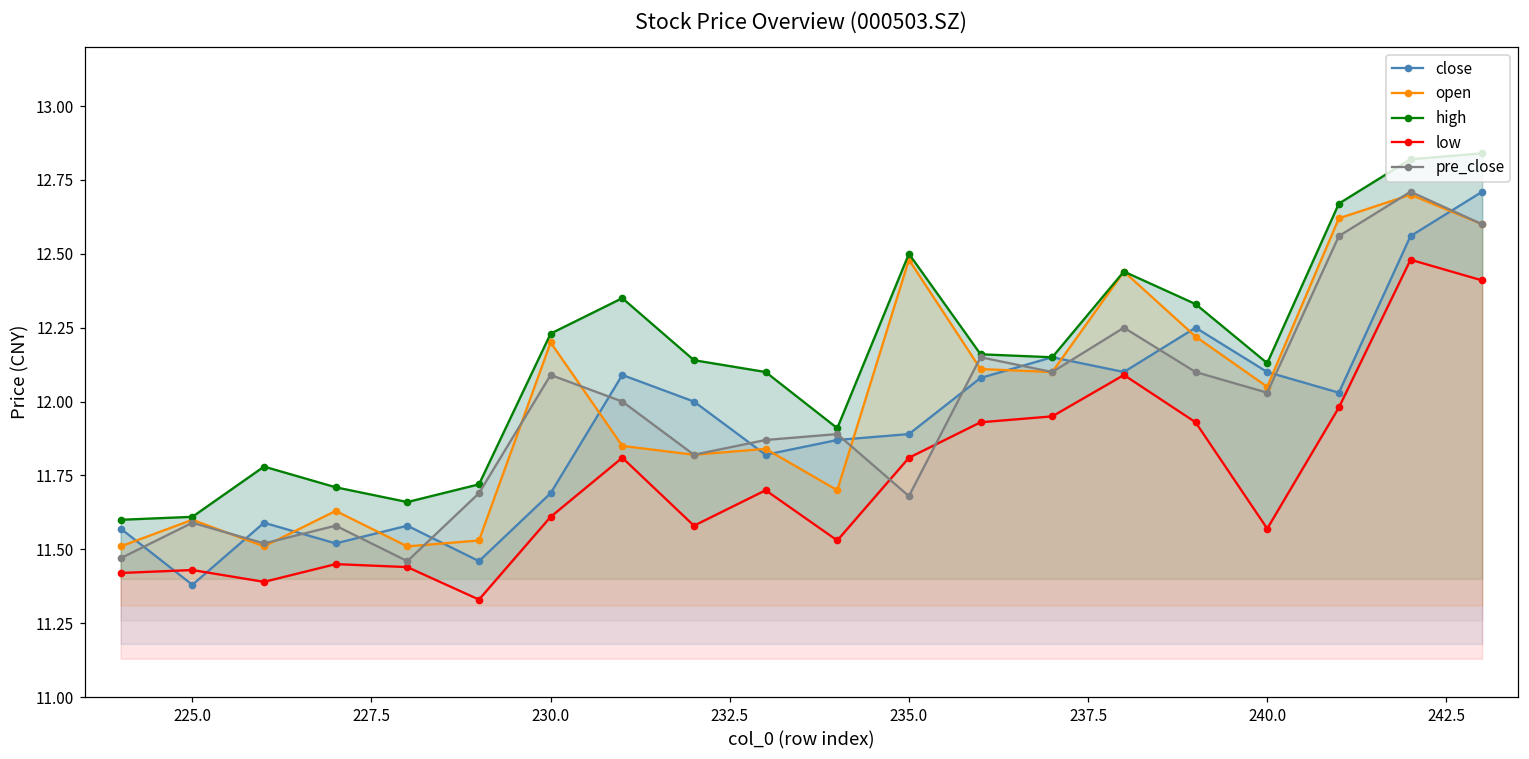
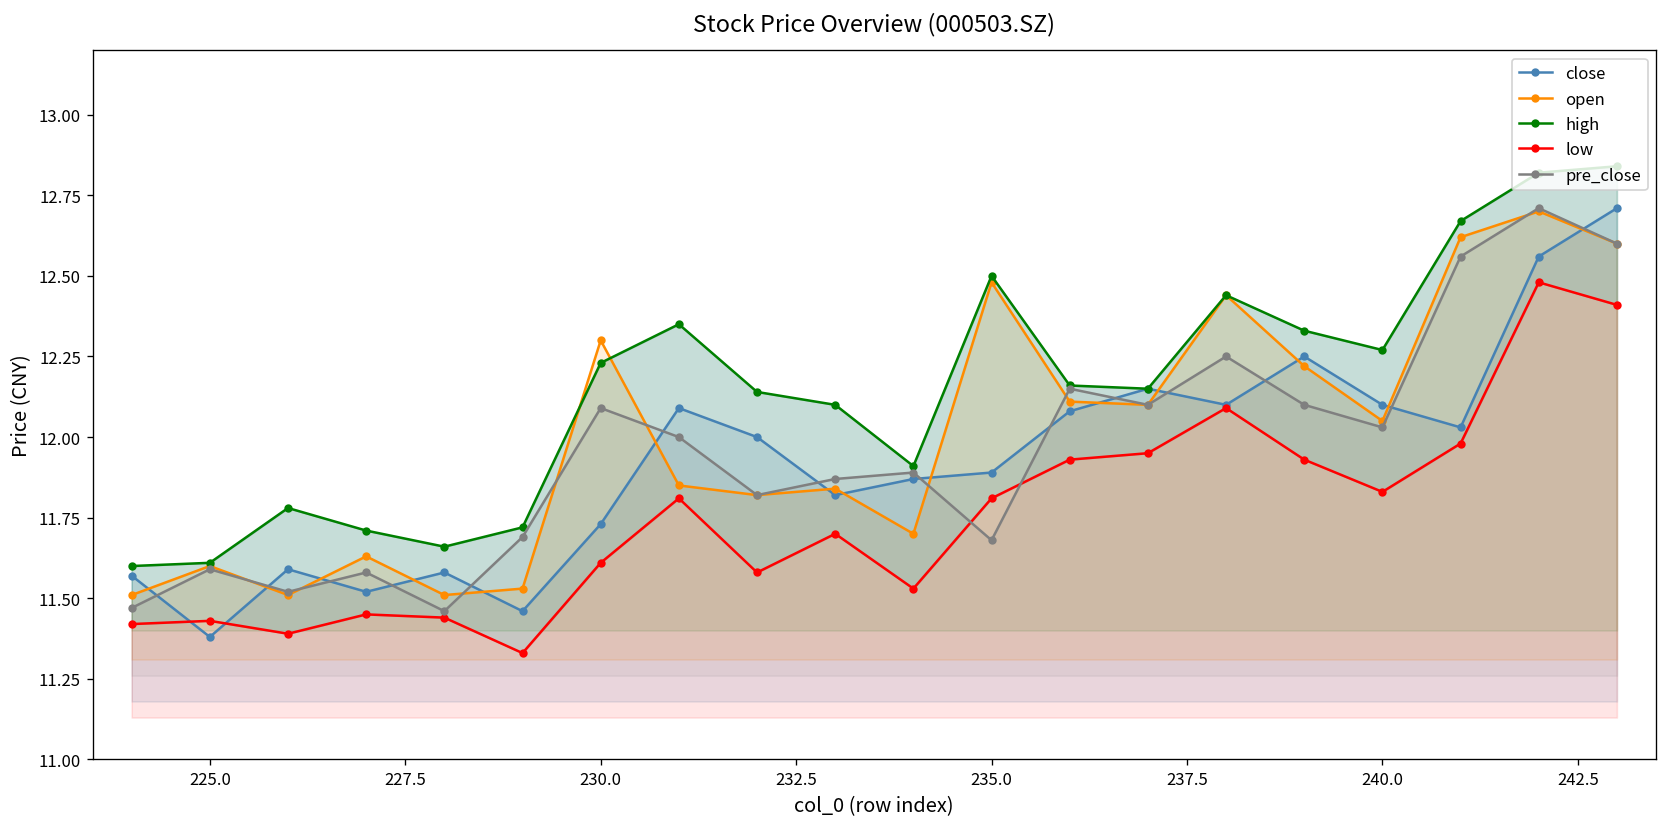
close, 230.0: 11.69 -> 11.73
open, 230.0: 12.2 -> 12.3
high, 240.0: 12.13 -> 12.27
low, 240.0: 11.57 -> 11.83
